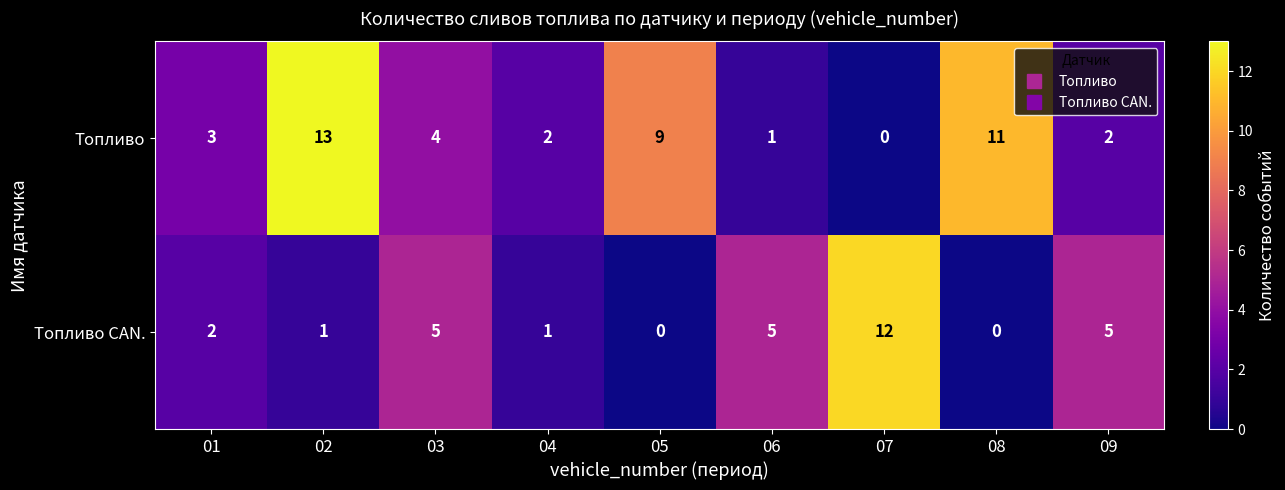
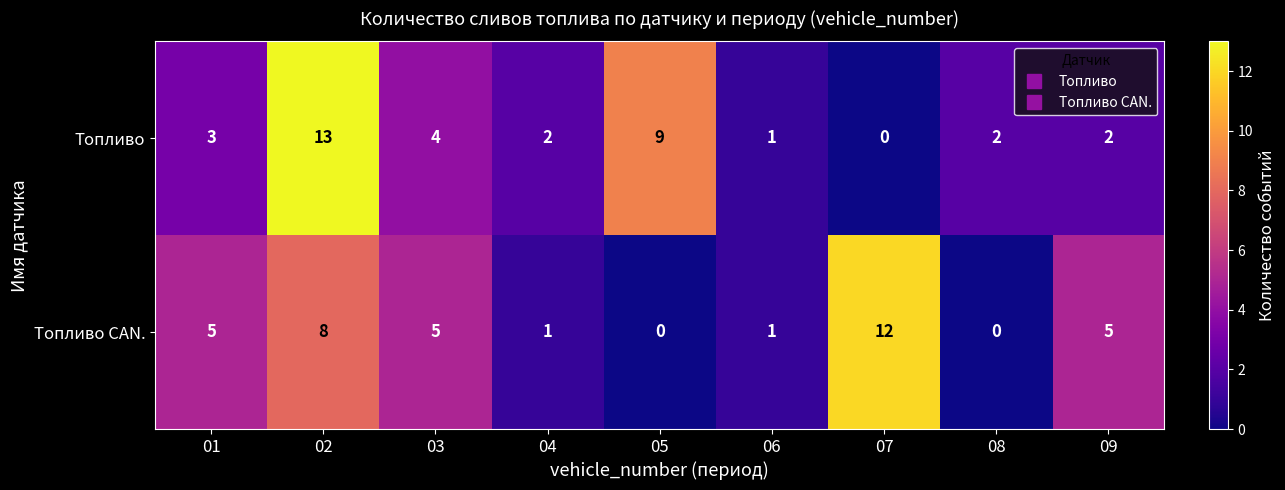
Топливо, 08: 11 -> 2
Топливо CAN., 01: 2 -> 5
Топливо CAN., 02: 1 -> 8
Топливо CAN., 06: 5 -> 1
